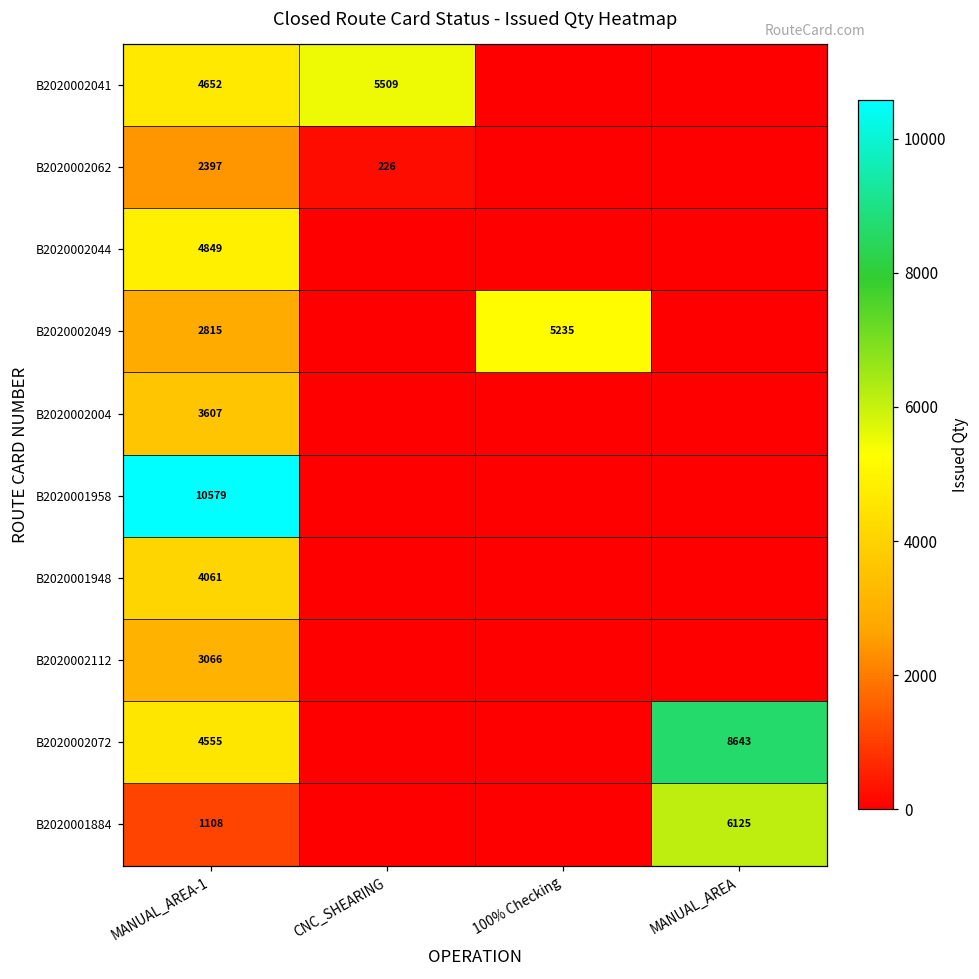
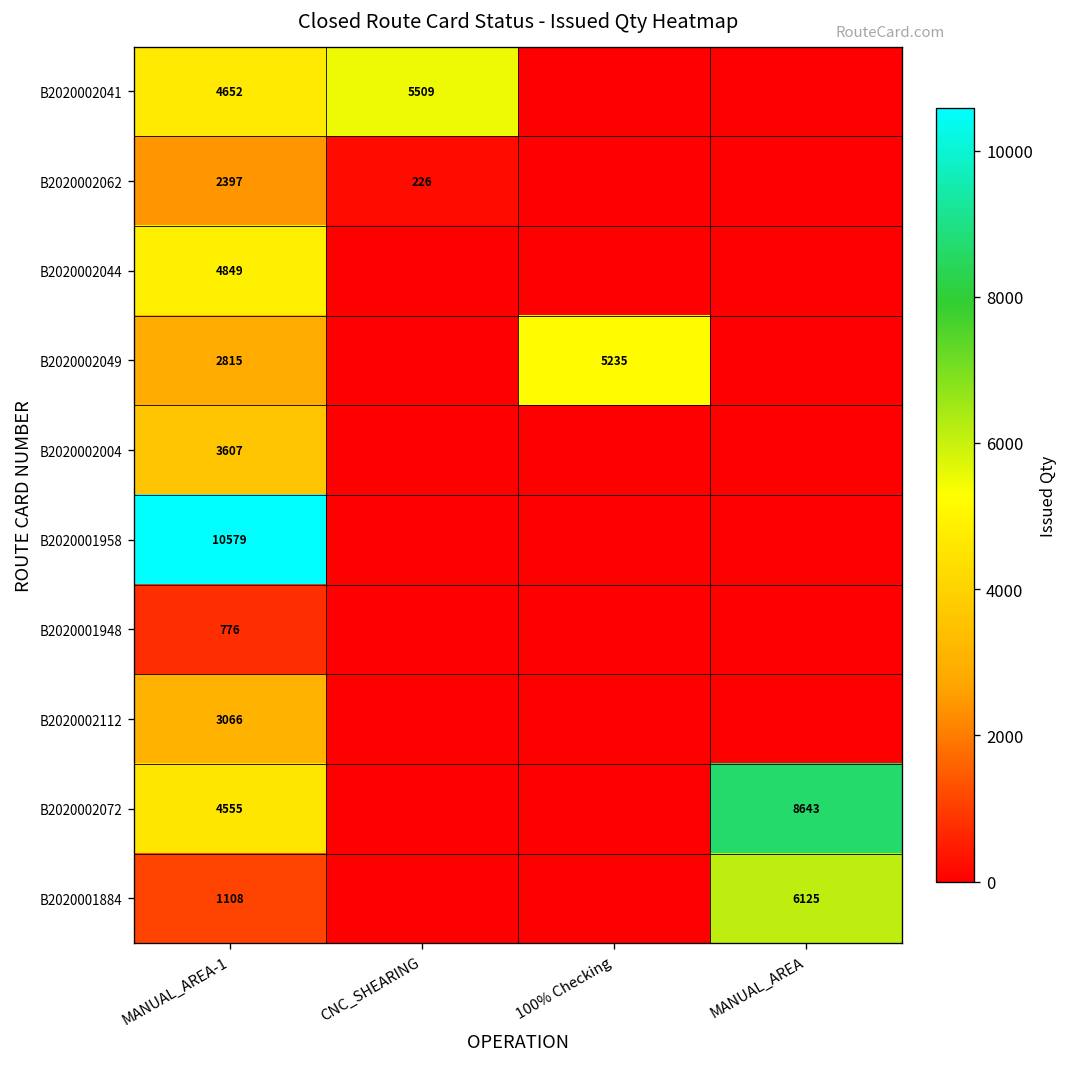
B2020001948, MANUAL_AREA-1: 4061 -> 776
